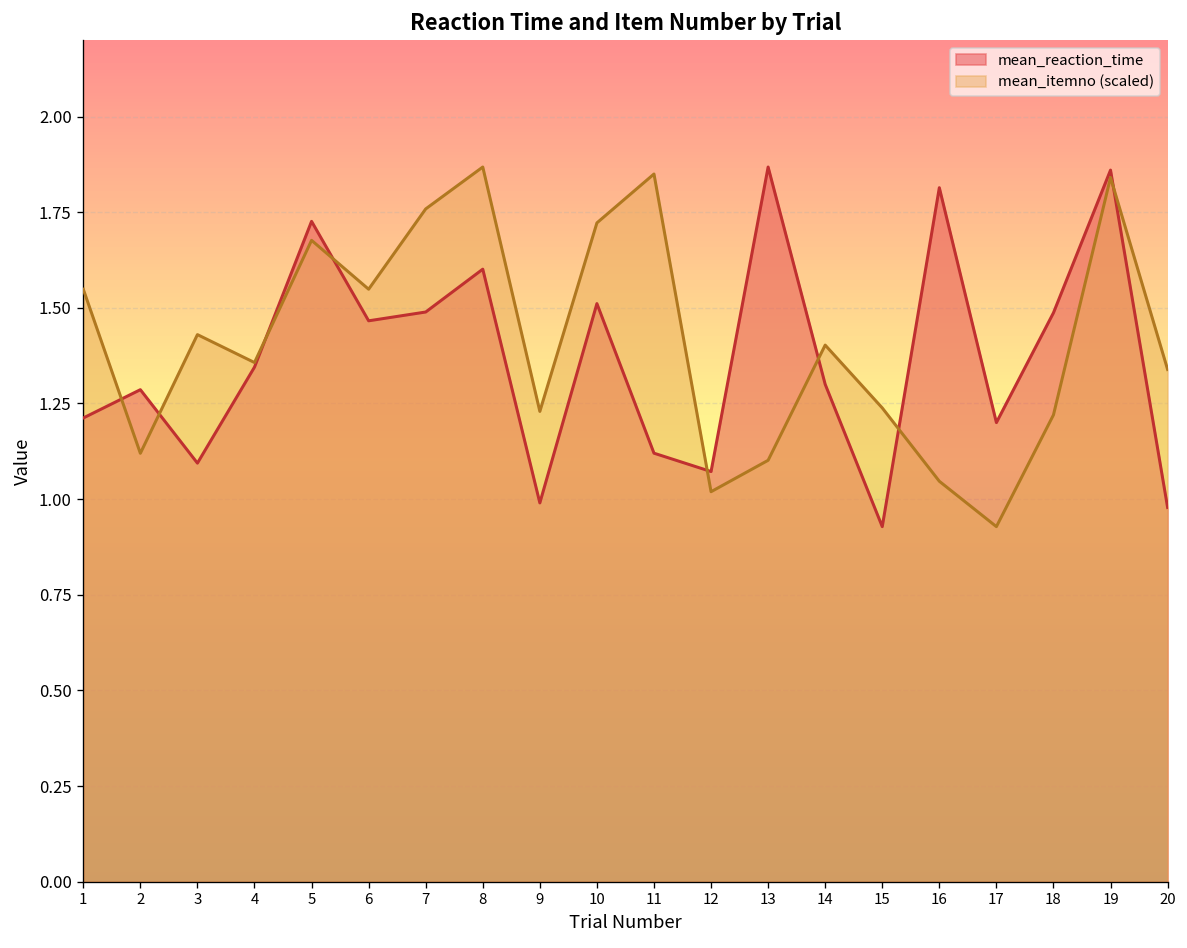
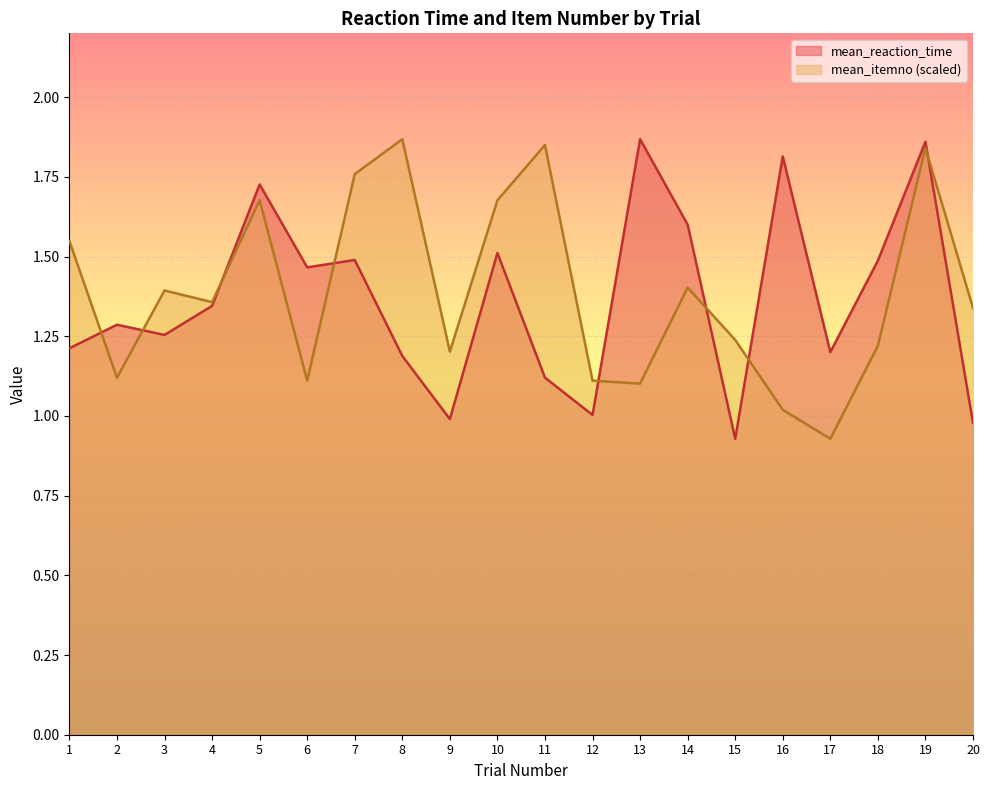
mean_reaction_time, 3: 1.09 -> 1.25
mean_itemno (scaled), 3: 1.43 -> 1.39
mean_itemno (scaled), 6: 1.55 -> 1.11
mean_reaction_time, 8: 1.60 -> 1.19
mean_itemno (scaled), 9: 1.23 -> 1.20
mean_itemno (scaled), 10: 1.72 -> 1.68
mean_reaction_time, 12: 1.07 -> 1.00
mean_itemno (scaled), 12: 1.02 -> 1.11
mean_reaction_time, 14: 1.3 -> 1.6
mean_itemno (scaled), 16: 1.05 -> 1.02
